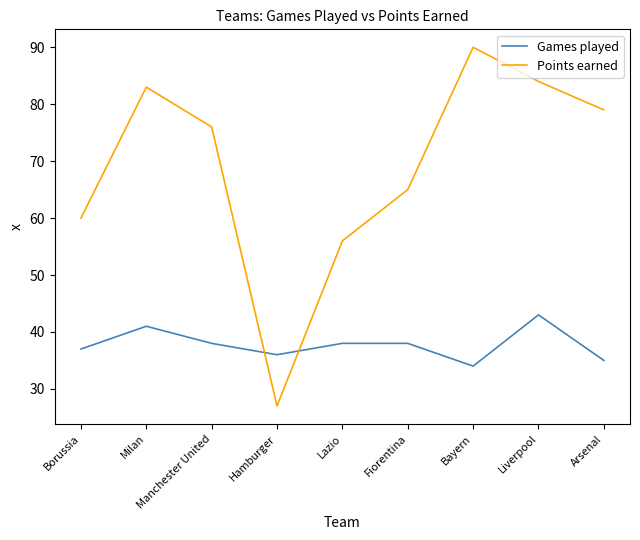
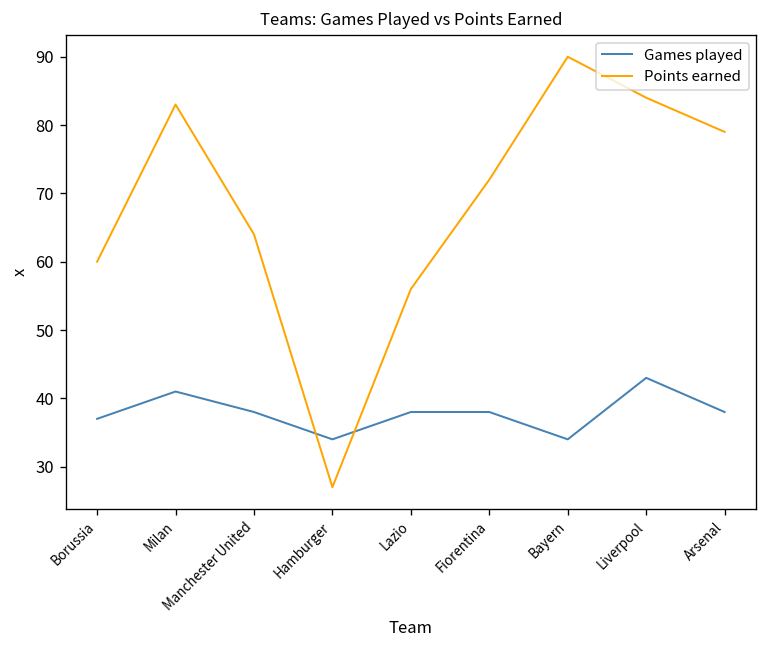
Points earned, Manchester United: 76 -> 64
Games played, Hamburger: 36 -> 34
Points earned, Fiorentina: 65 -> 72
Games played, Arsenal: 35 -> 38
